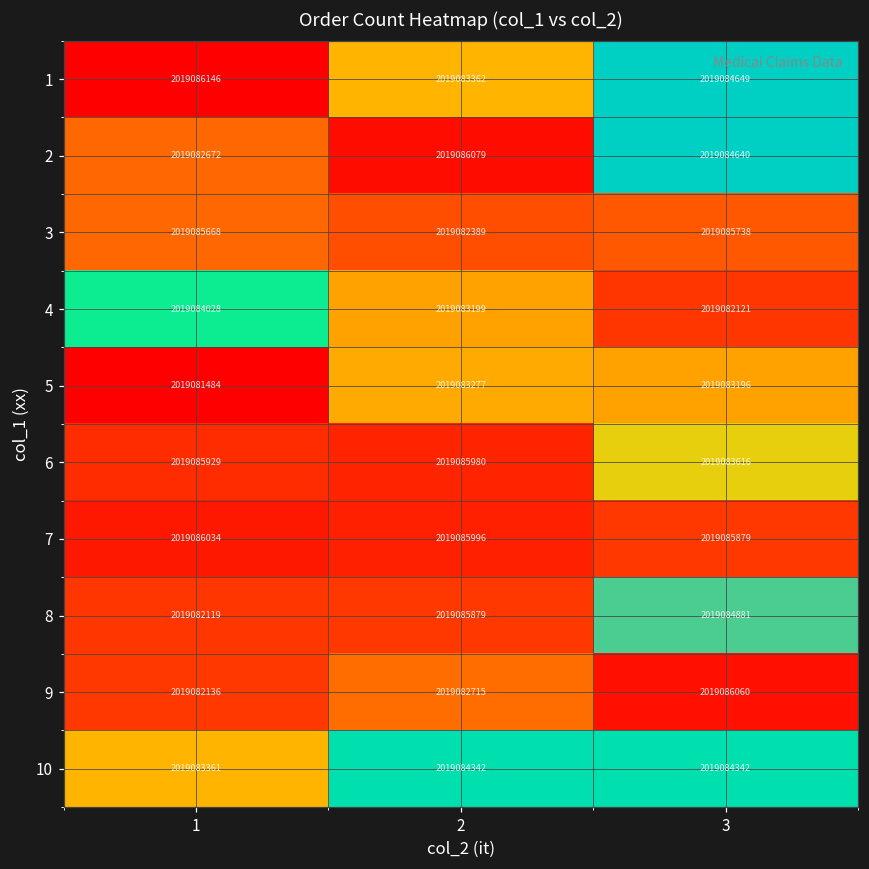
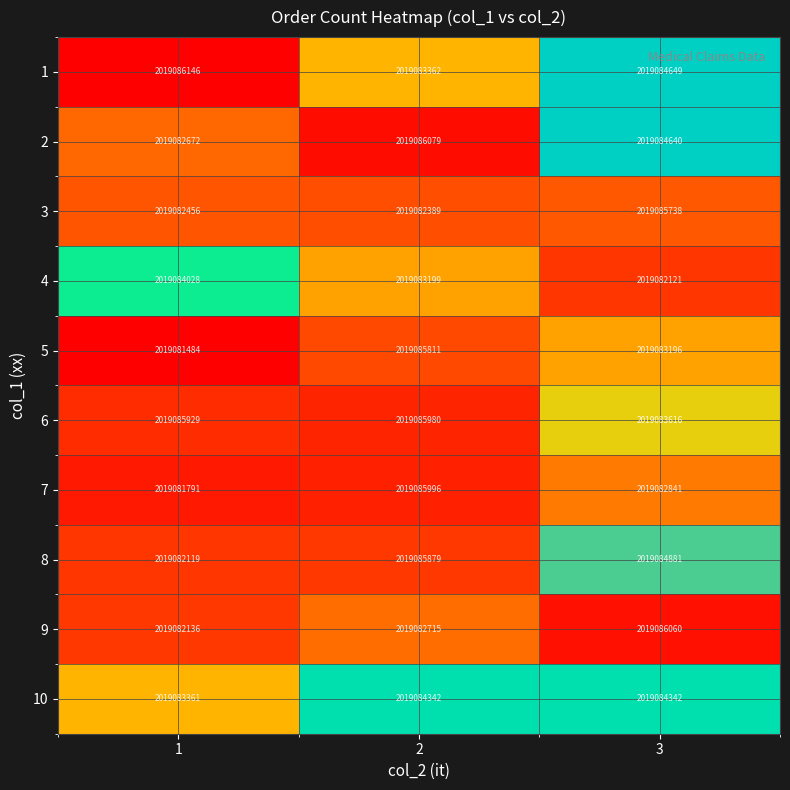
3, 1: 2019085668 -> 2019082456
5, 2: 2019083277 -> 2019085811
7, 1: 2019086034 -> 2019081791
7, 3: 2019085879 -> 2019082841
